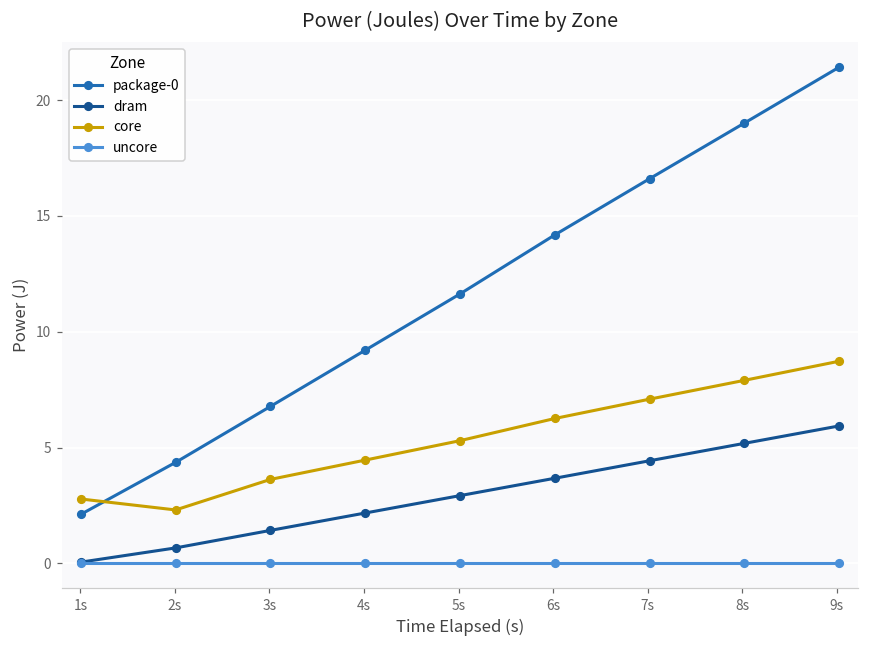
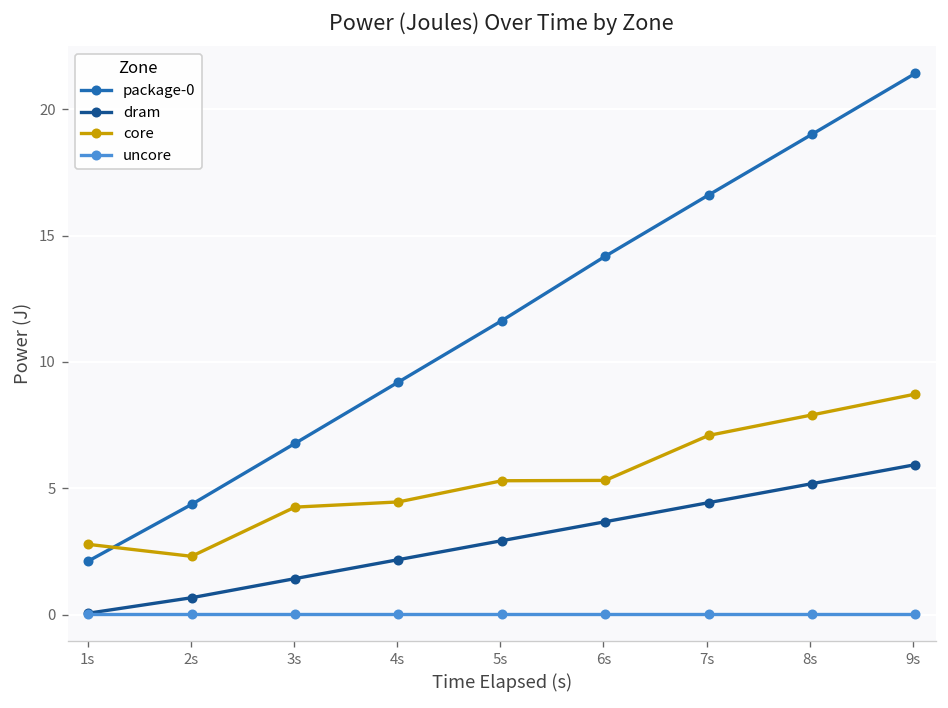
core, 3s: 3.6 -> 4.3
core, 6s: 6.3 -> 5.3
